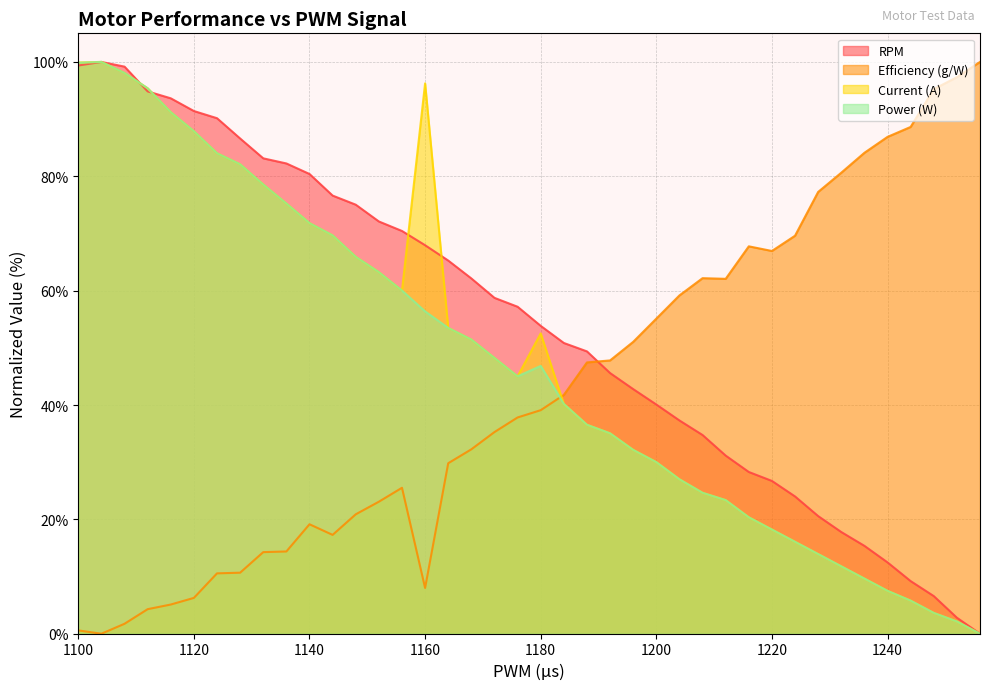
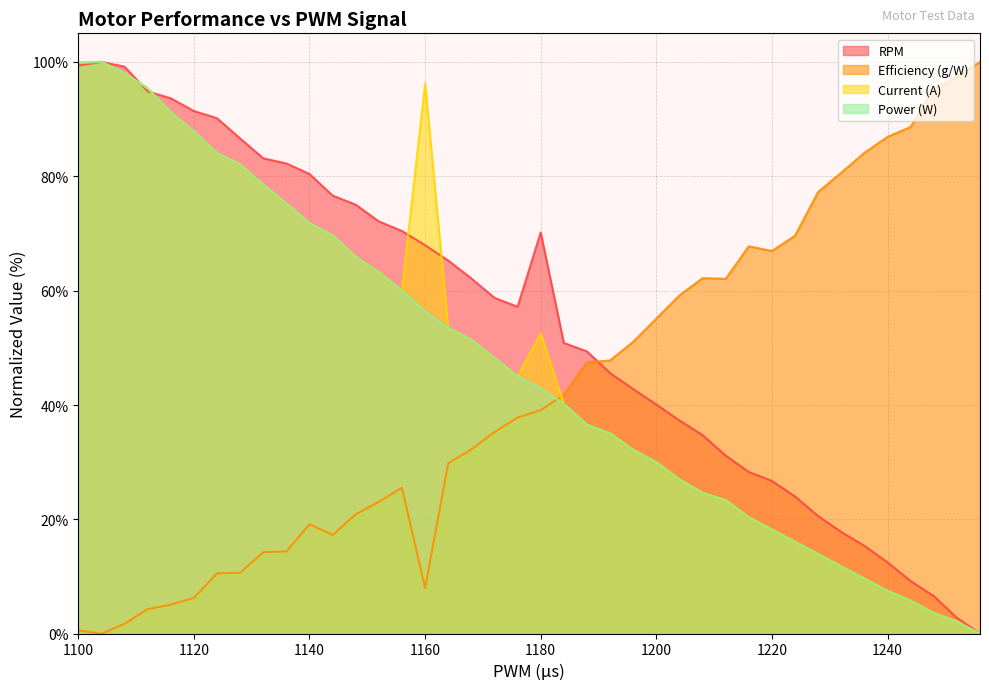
RPM, 1180: 54% -> 70%
Power (W), 1180: 47% -> 43%
